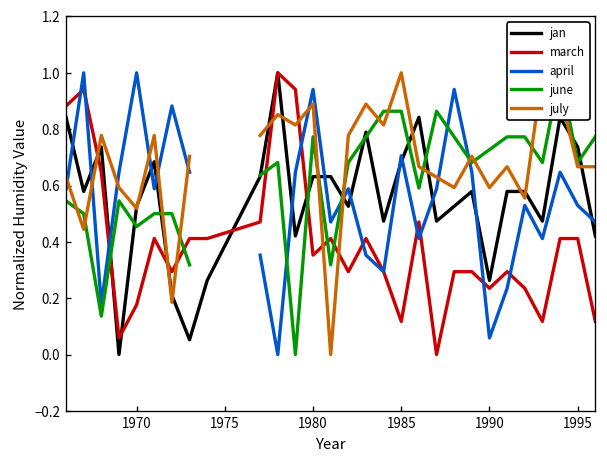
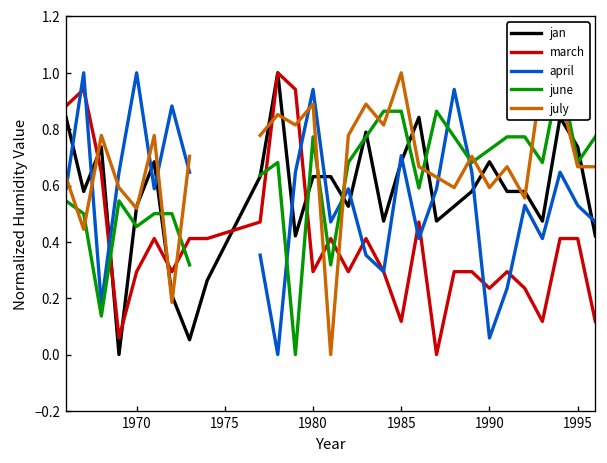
march, 1970: 0.18 -> 0.29
march, 1980: 0.35 -> 0.29
jan, 1990: 0.26 -> 0.68
